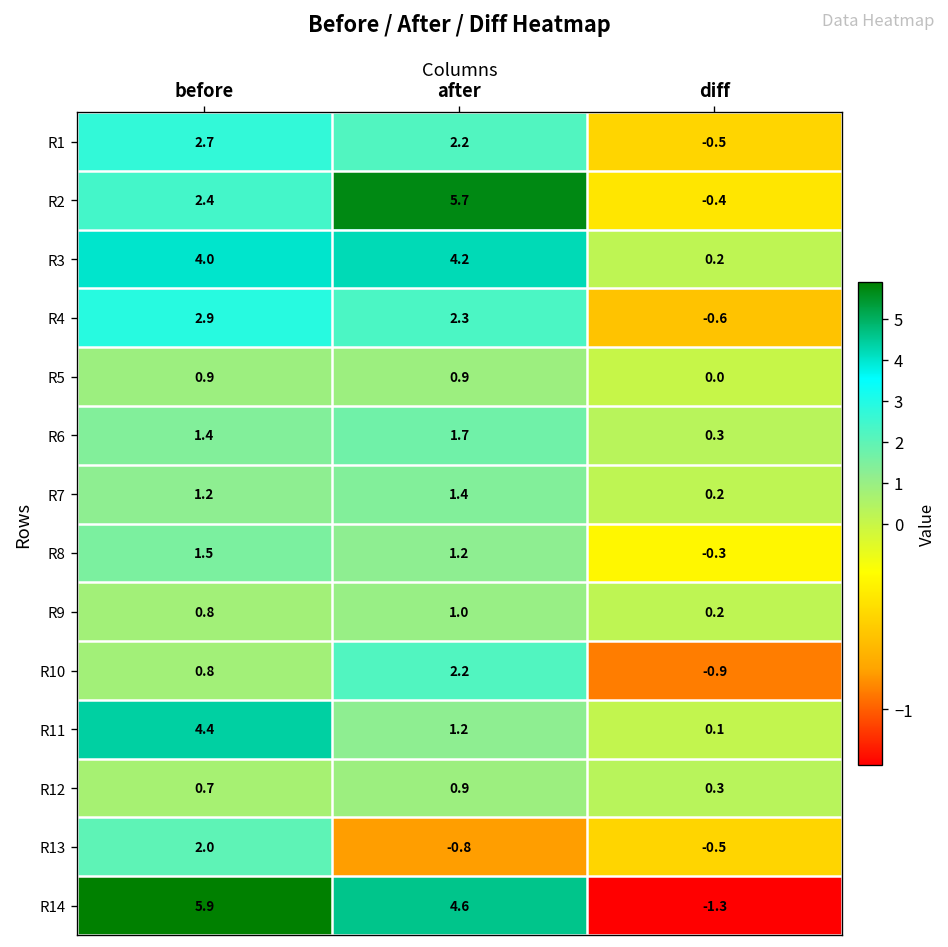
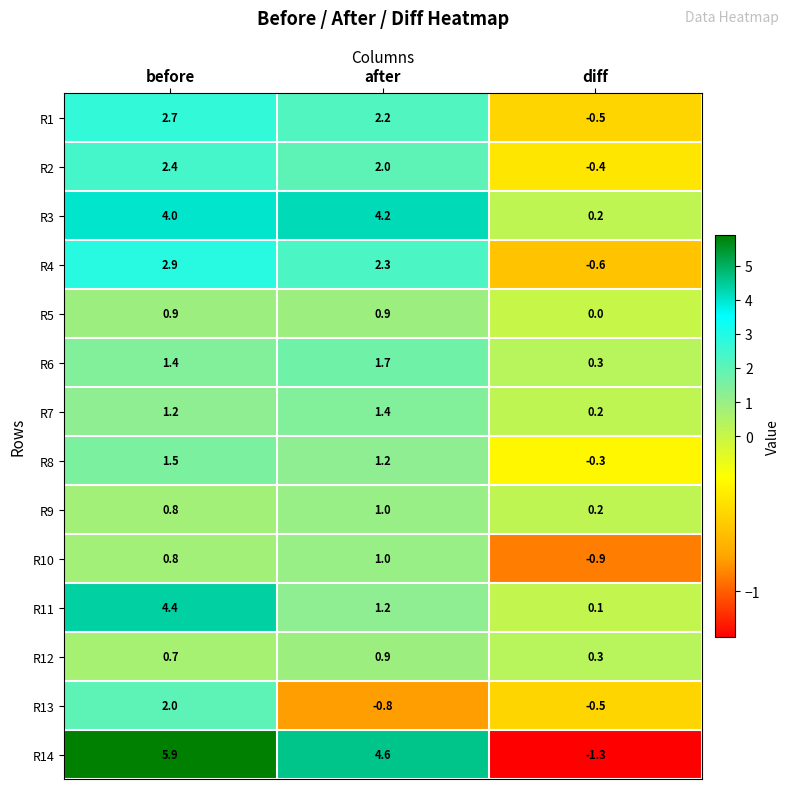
R2, after: 5.7 -> 2.0
R10, after: 2.2 -> 1.0
